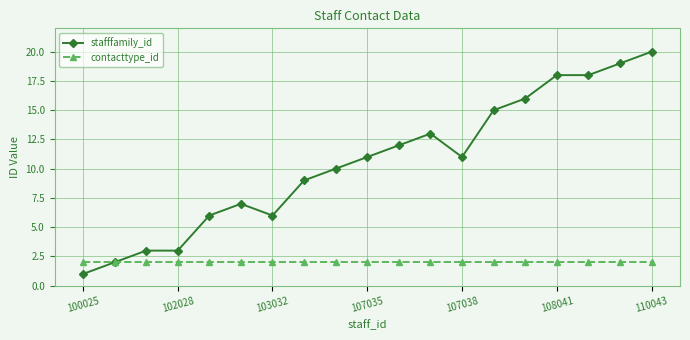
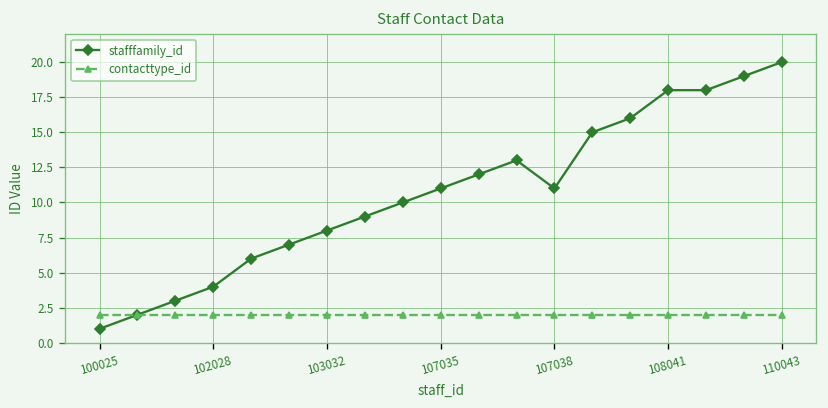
stafffamily_id, 102028: 3 -> 4
stafffamily_id, 103032: 6 -> 8
